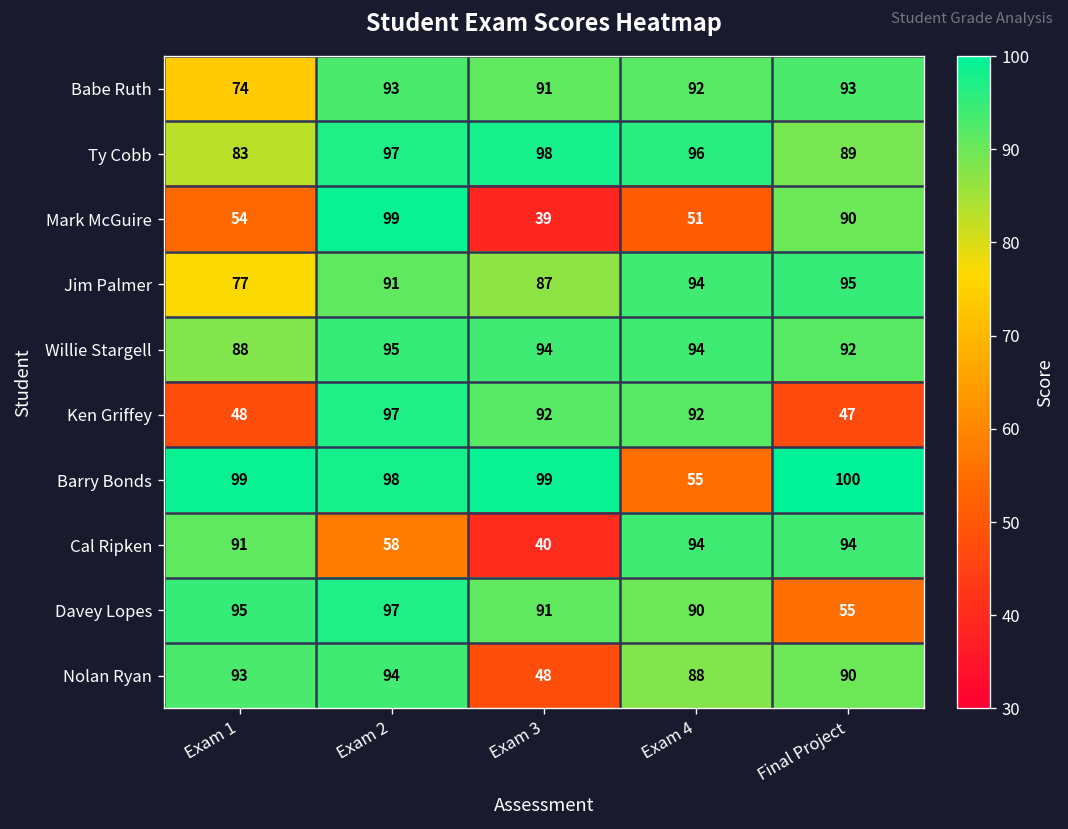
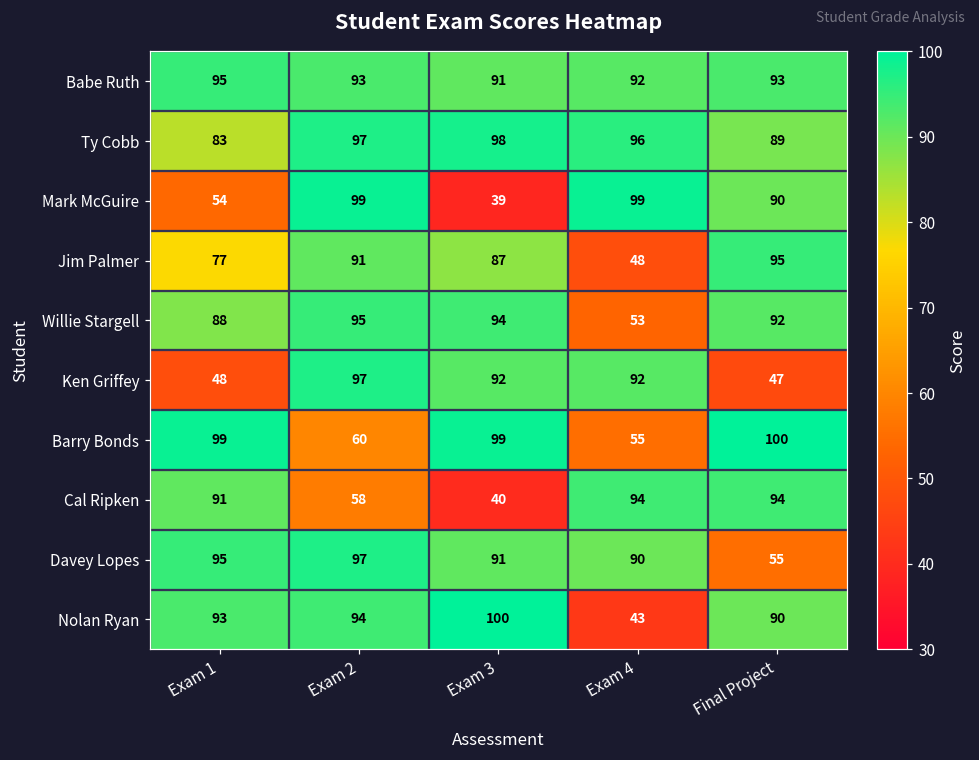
Babe Ruth, Exam 1: 74 -> 95
Mark McGuire, Exam 4: 51 -> 99
Jim Palmer, Exam 4: 94 -> 48
Willie Stargell, Exam 4: 94 -> 53
Barry Bonds, Exam 2: 98 -> 60
Nolan Ryan, Exam 3: 48 -> 100
Nolan Ryan, Exam 4: 88 -> 43
